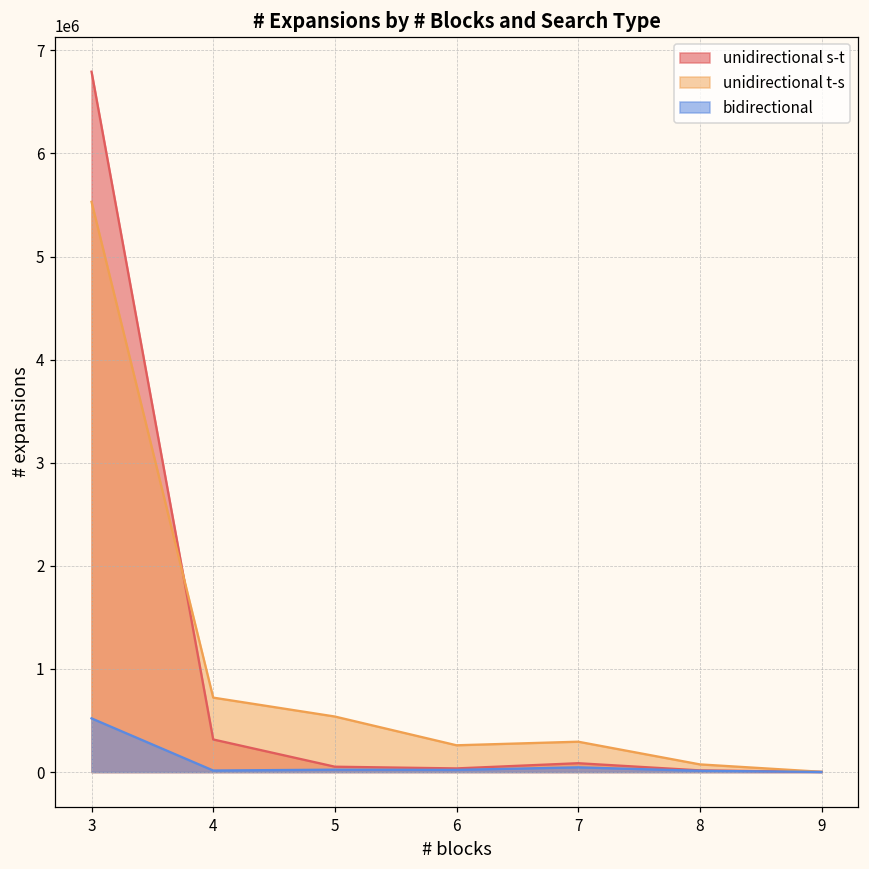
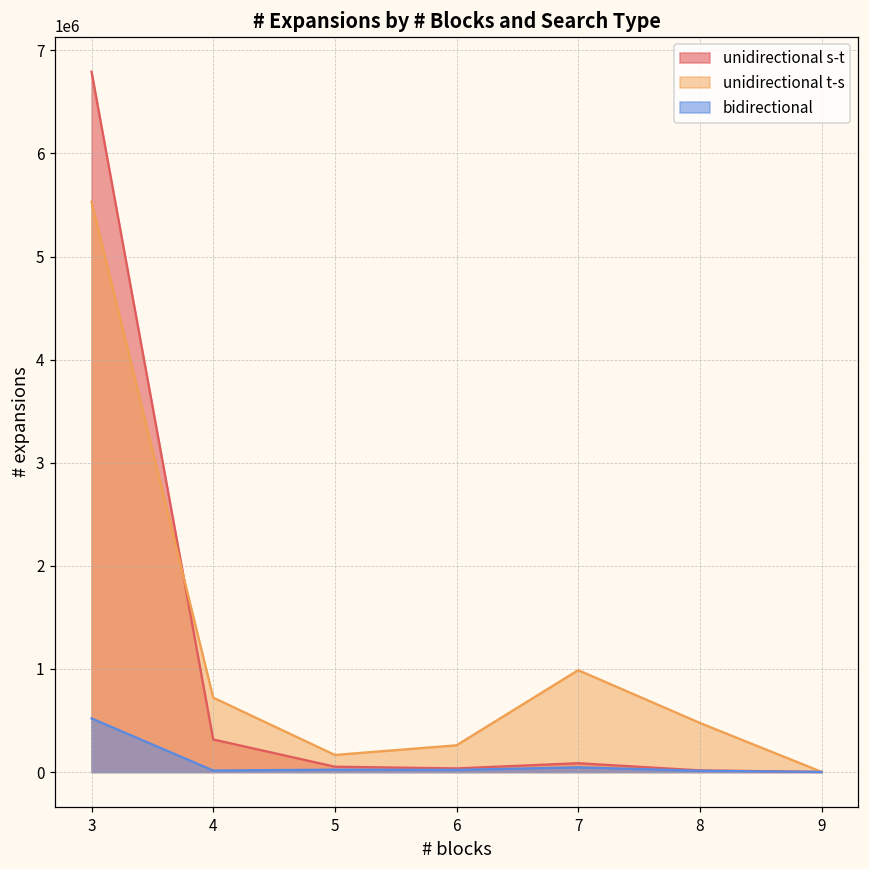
unidirectional t-s, 5: 500000 -> 200000
unidirectional t-s, 7: 300000 -> 1000000
unidirectional t-s, 8: 100000 -> 500000
